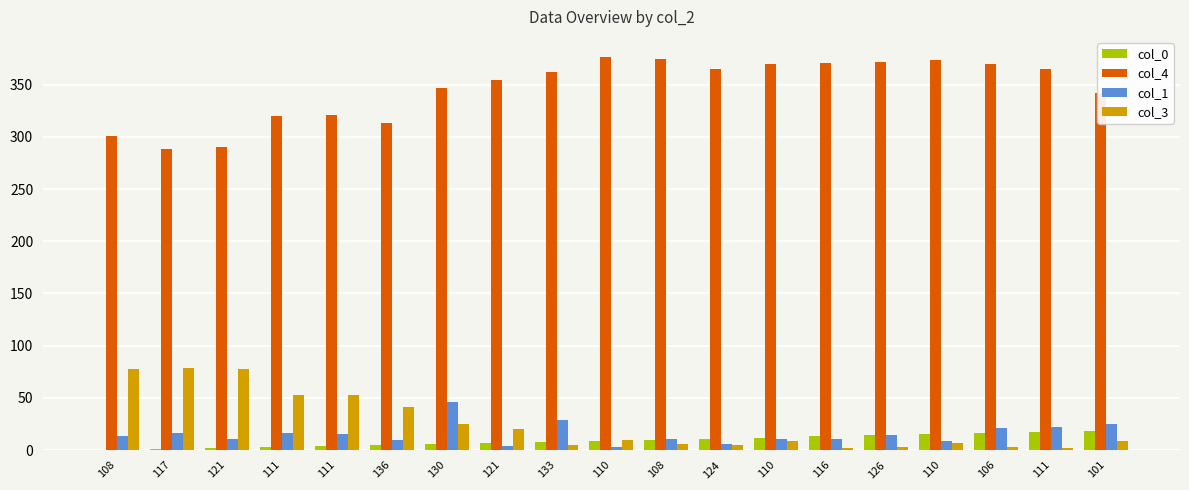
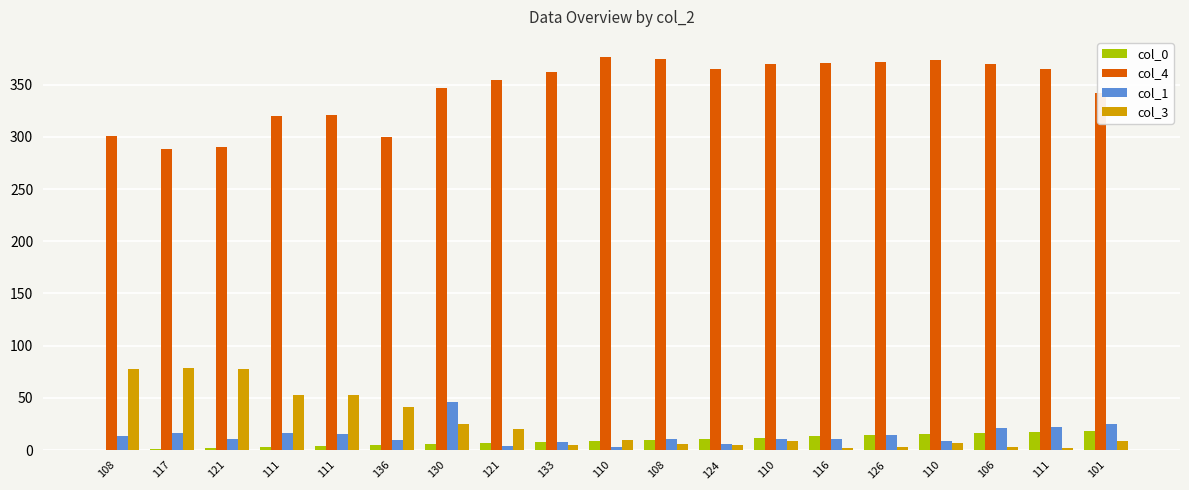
col_4, 136: 313 -> 300
col_1, 133: 29 -> 8
